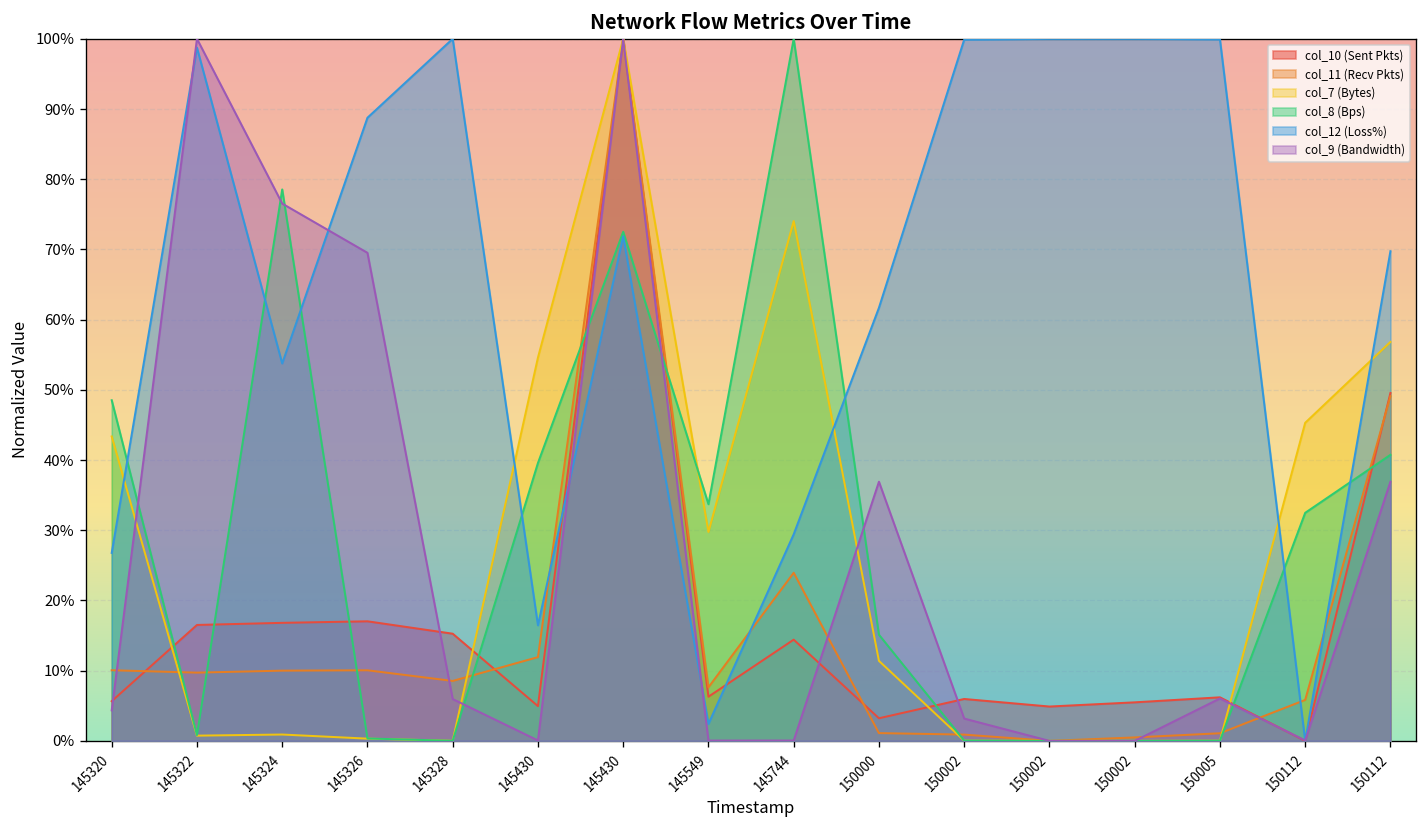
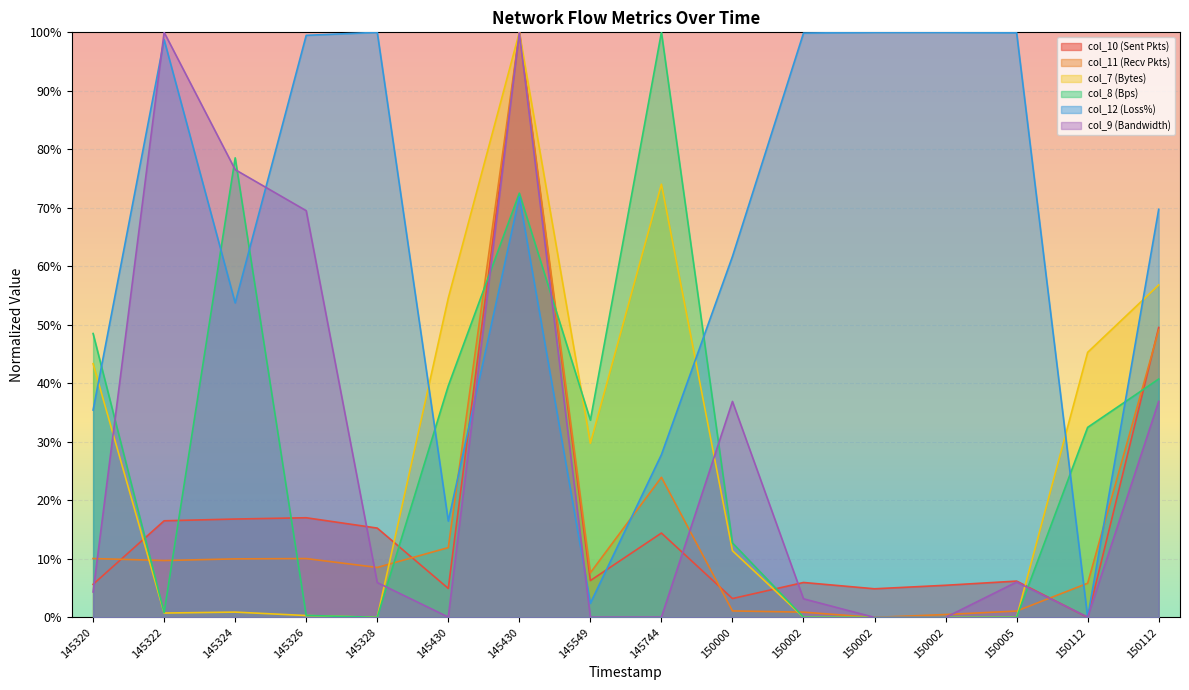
col_12 (Loss%), 145320: 27% -> 35%
col_12 (Loss%), 145326: 89% -> 99%
col_12 (Loss%), 145744: 29% -> 28%
col_8 (Bps), 150000: 15% -> 13%
